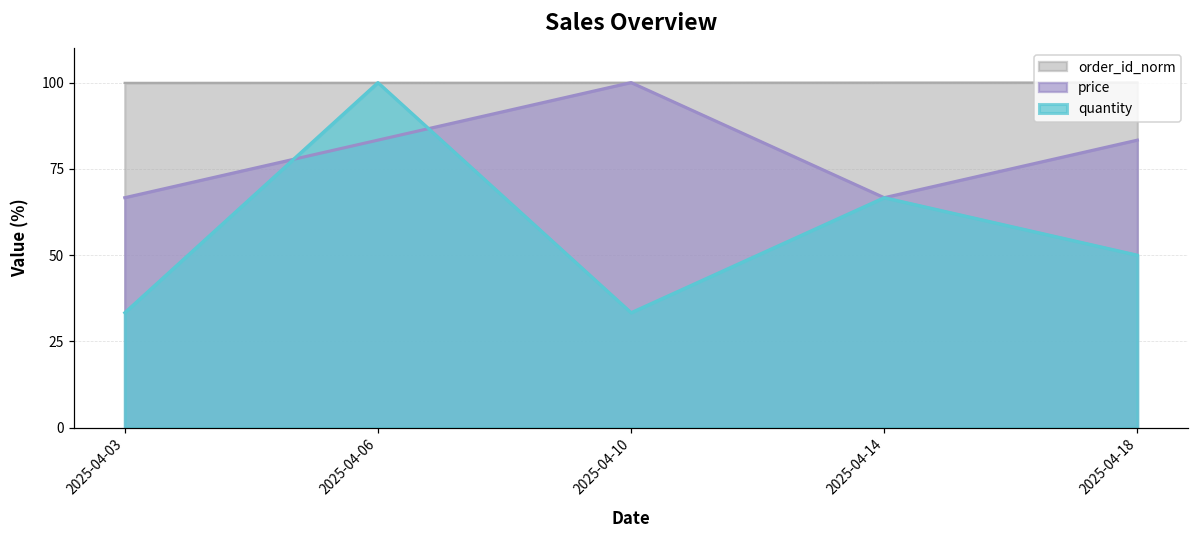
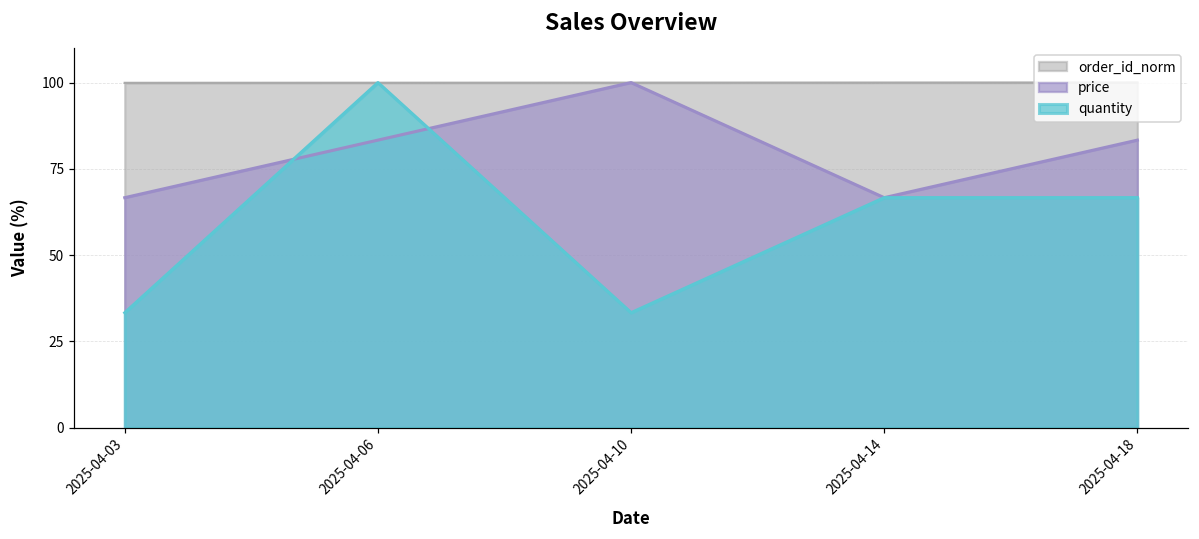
quantity, 2025-04-18: 50 -> 67
